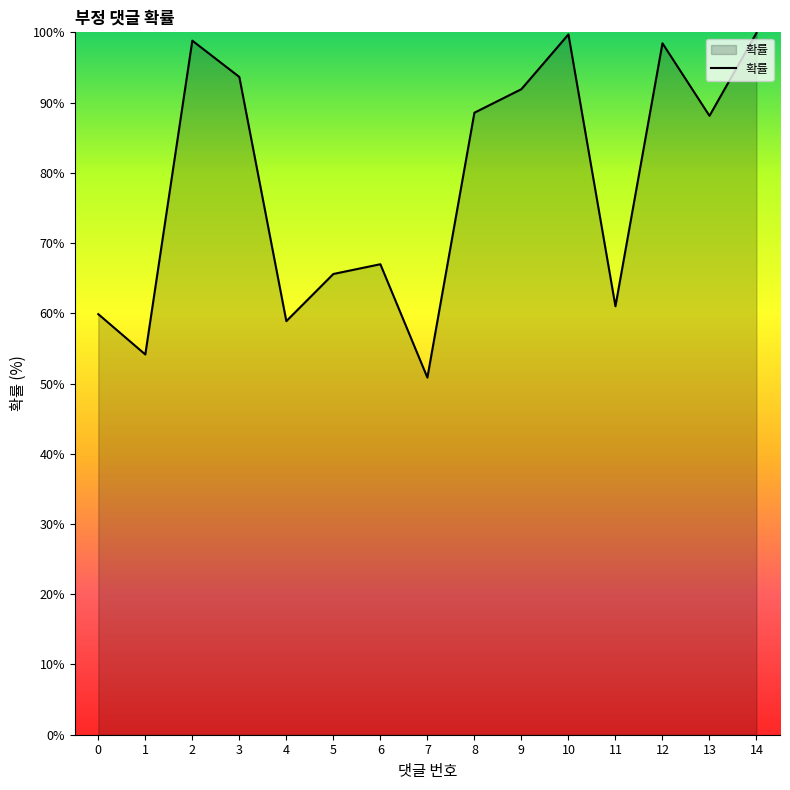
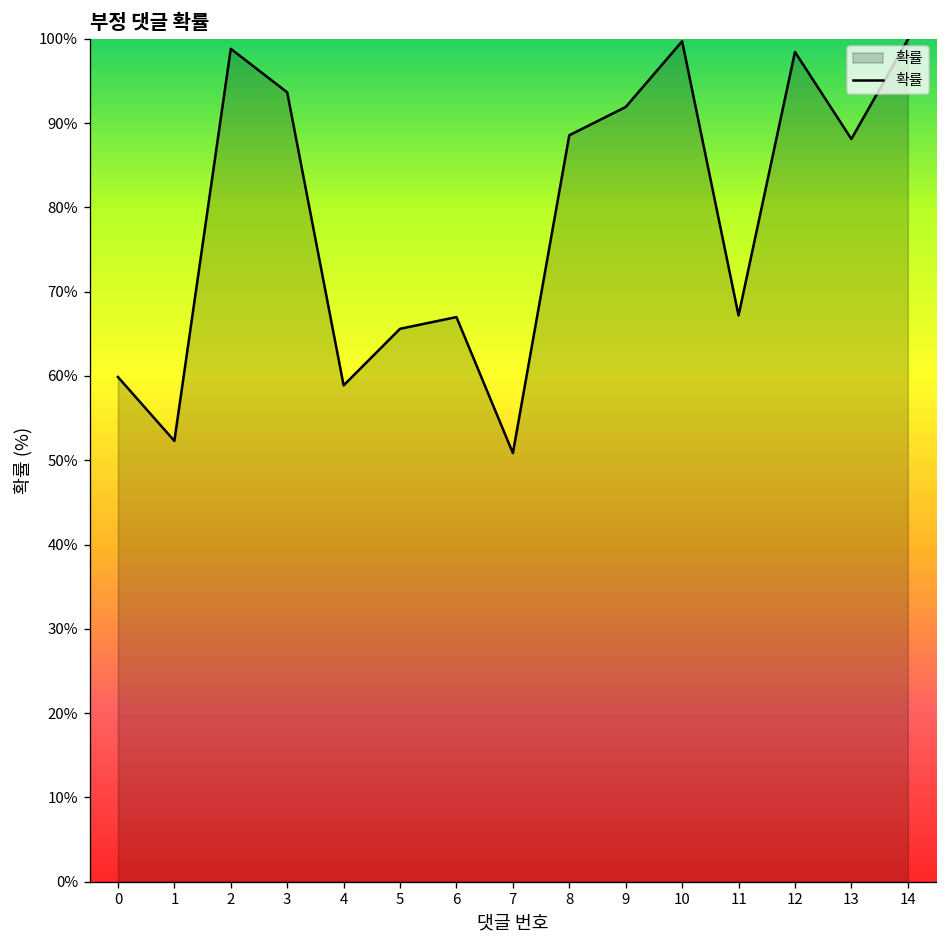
1: 54% -> 52%
11: 61% -> 67%
